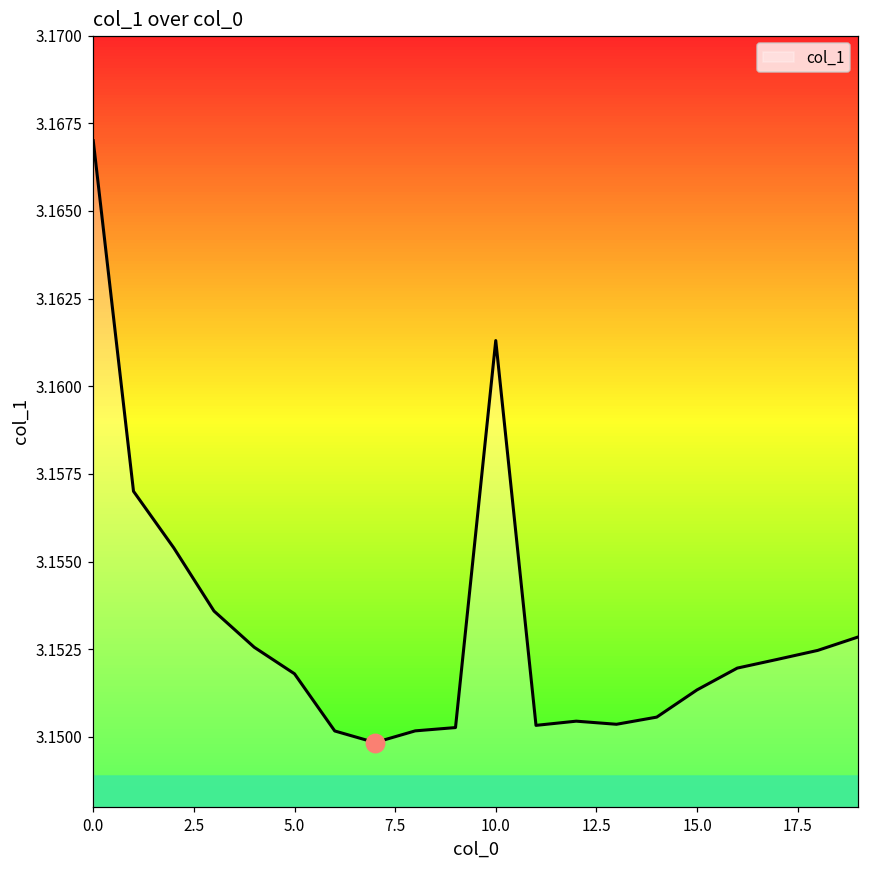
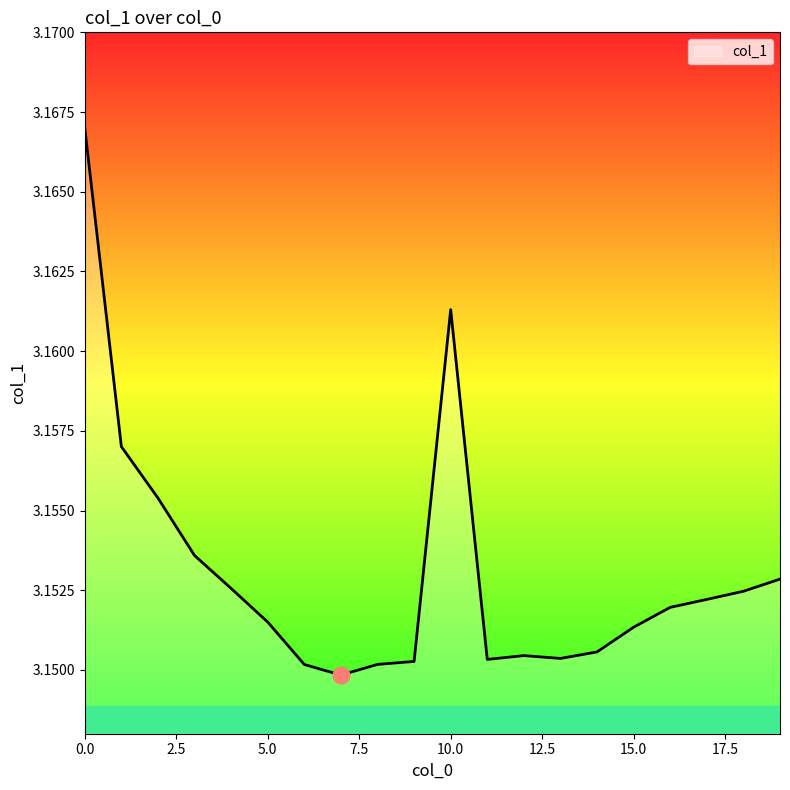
col_1, 5.0: 3.1518 -> 3.1515
